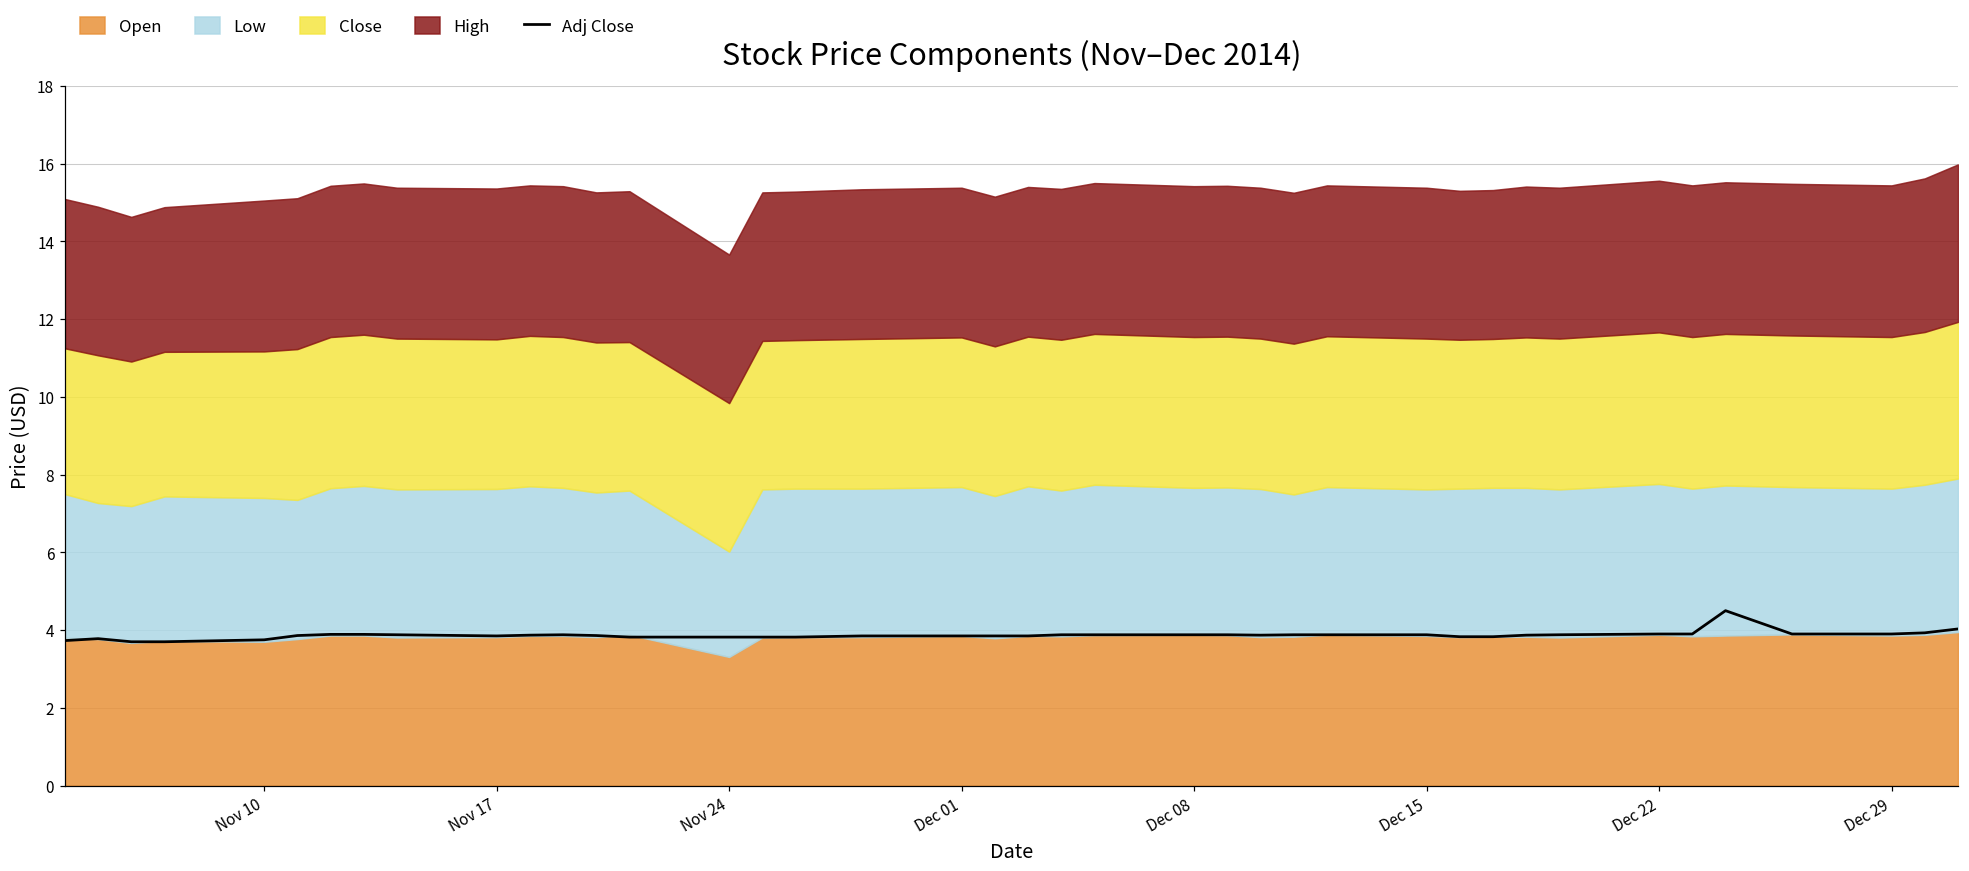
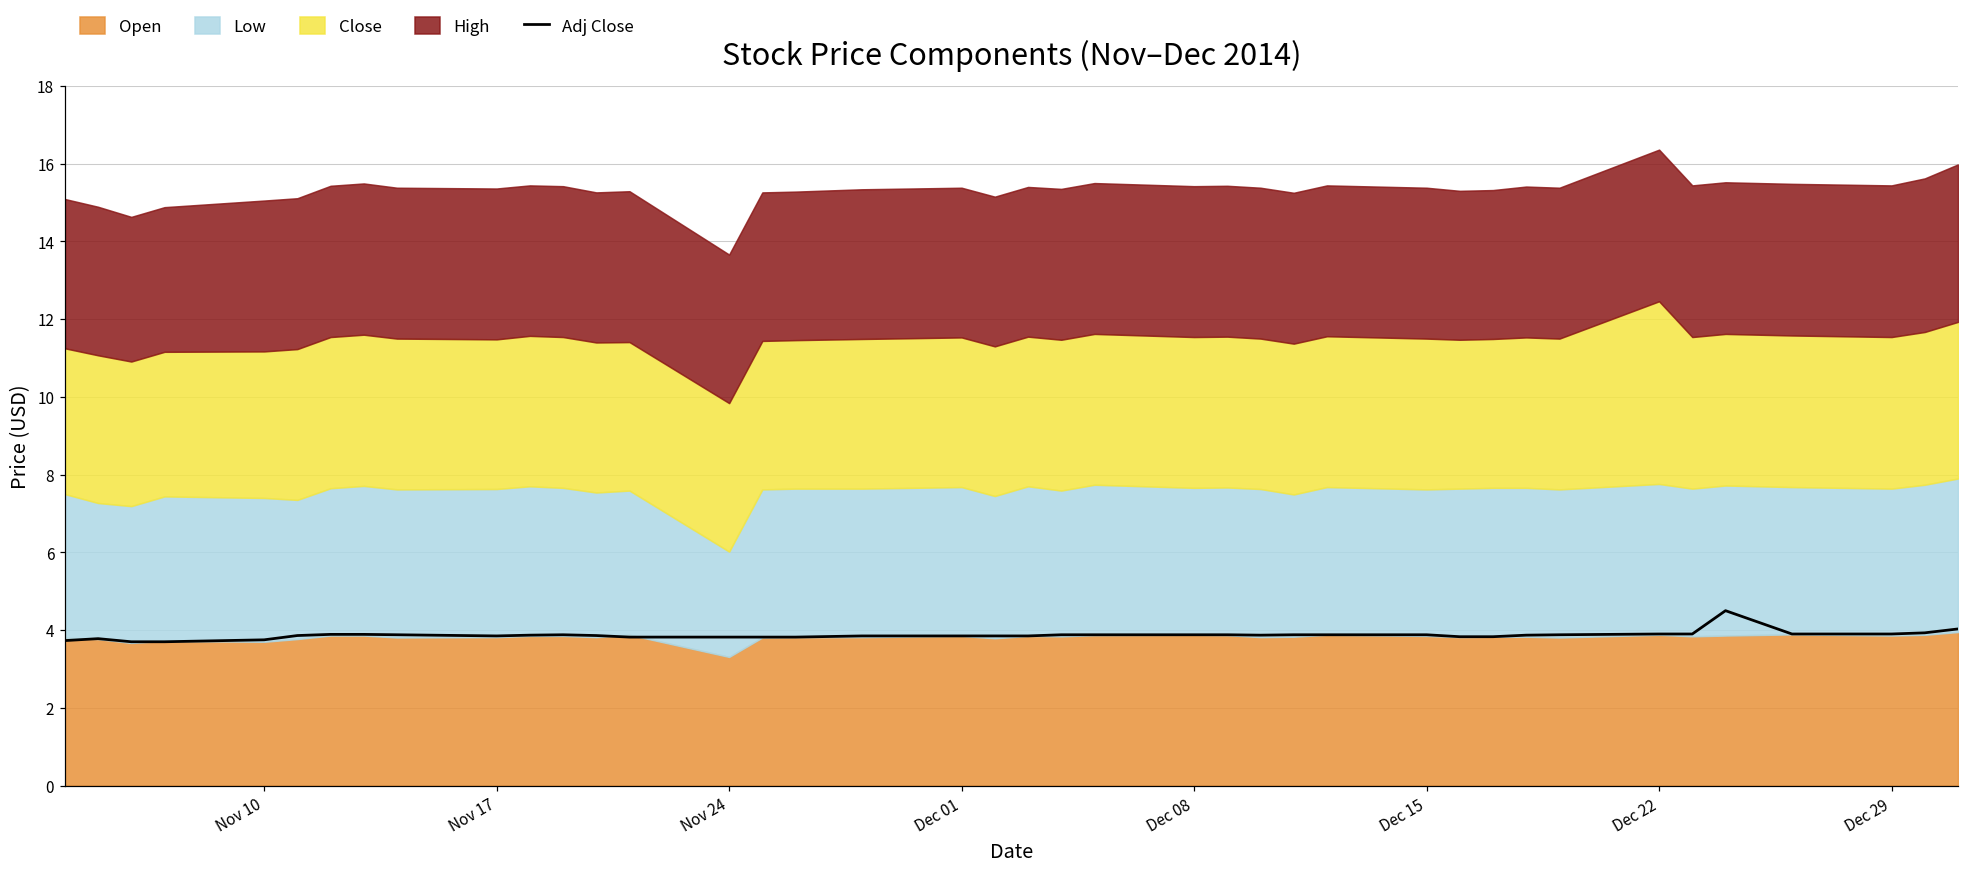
Close, Dec 22: 3.9 -> 4.7
